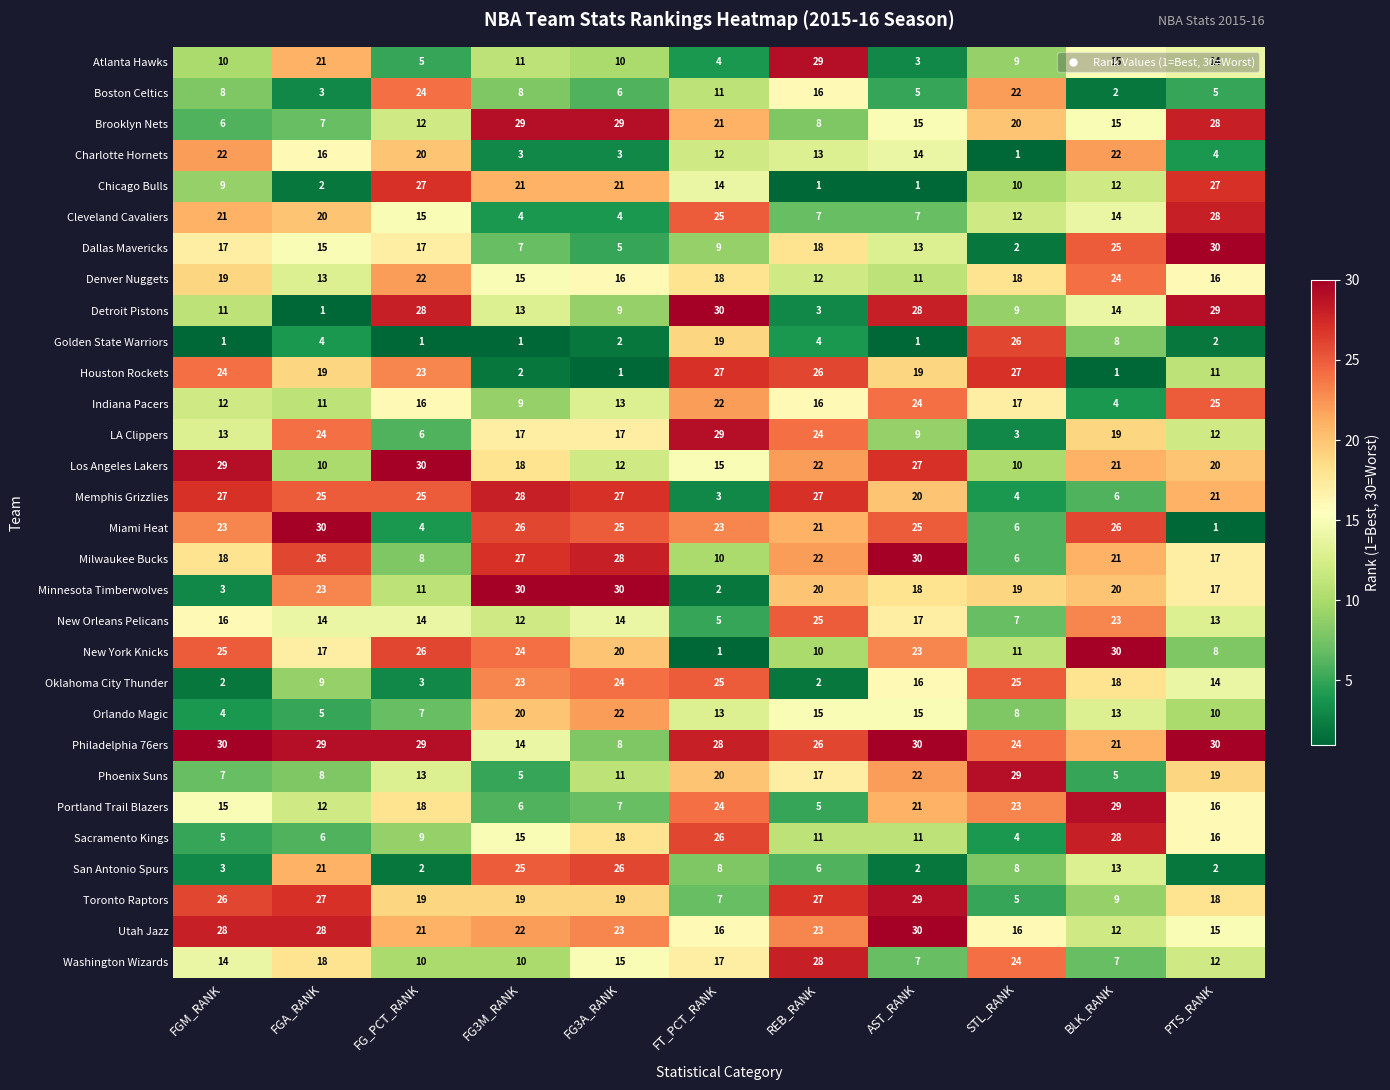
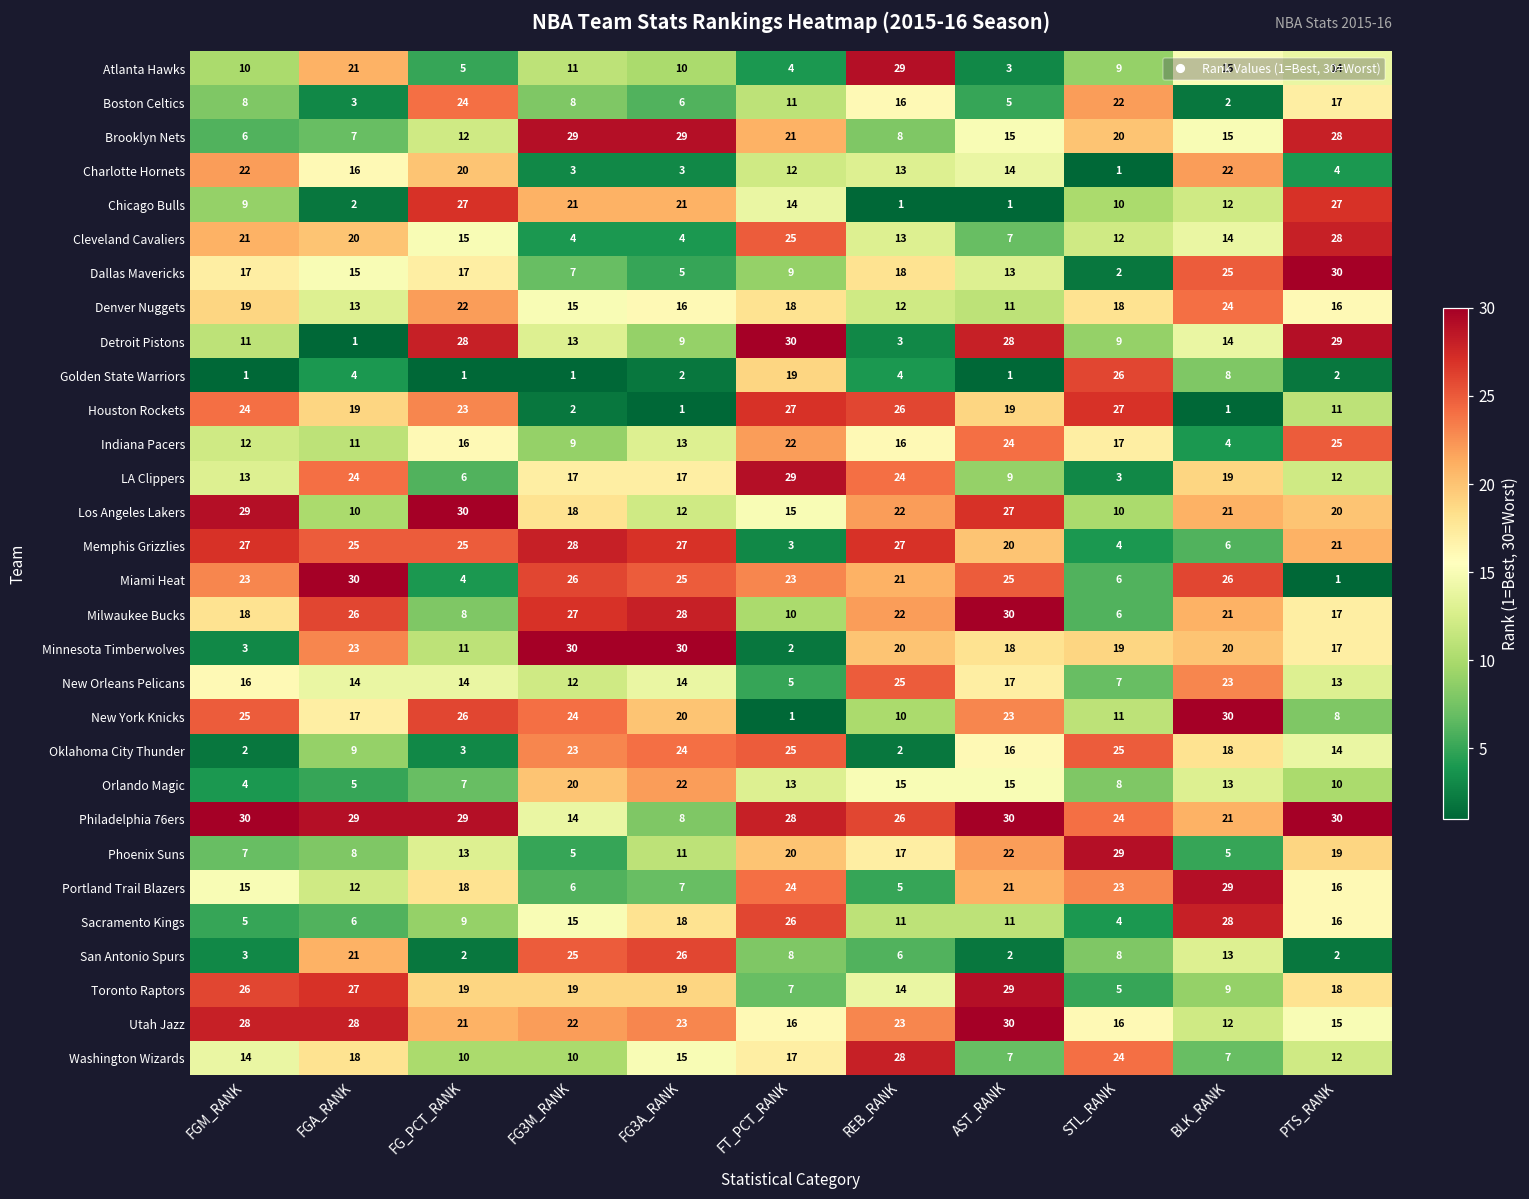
Boston Celtics, PTS_RANK: 5 -> 17
Cleveland Cavaliers, REB_RANK: 7 -> 13
Toronto Raptors, REB_RANK: 27 -> 14
